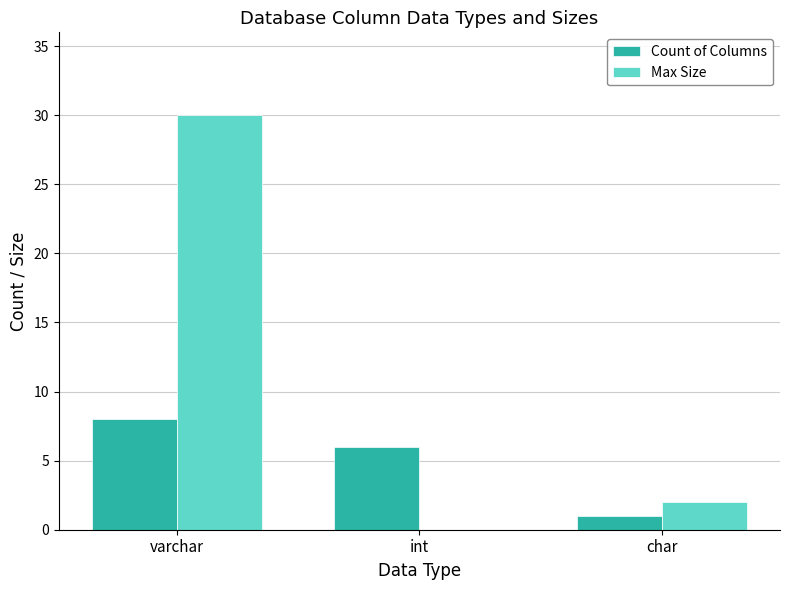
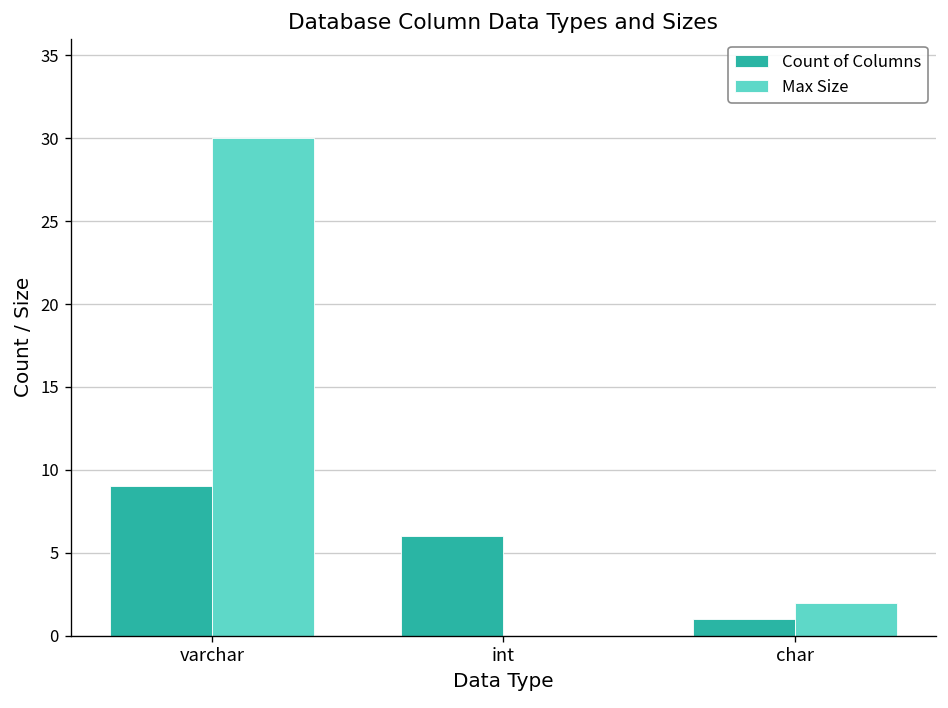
Count of Columns, varchar: 8 -> 9
